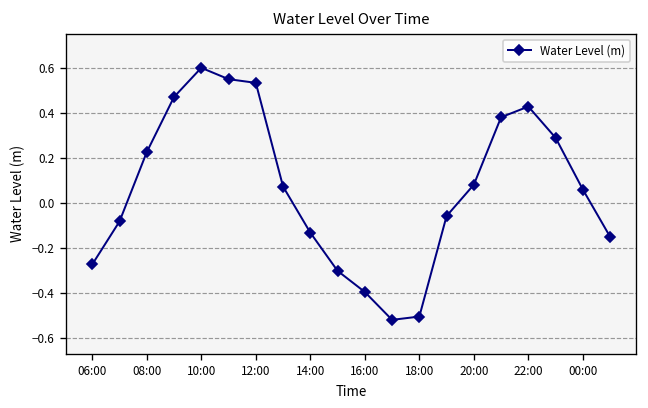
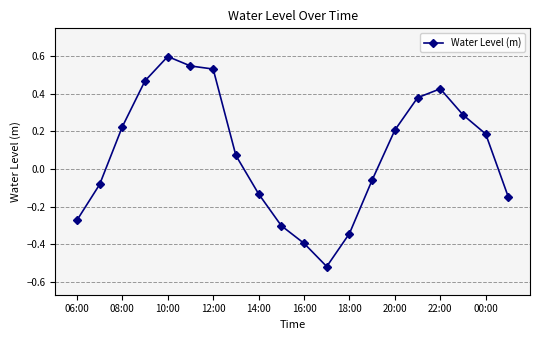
18:00: -0.50 -> -0.34
20:00: 0.08 -> 0.21
00:00: 0.06 -> 0.19
